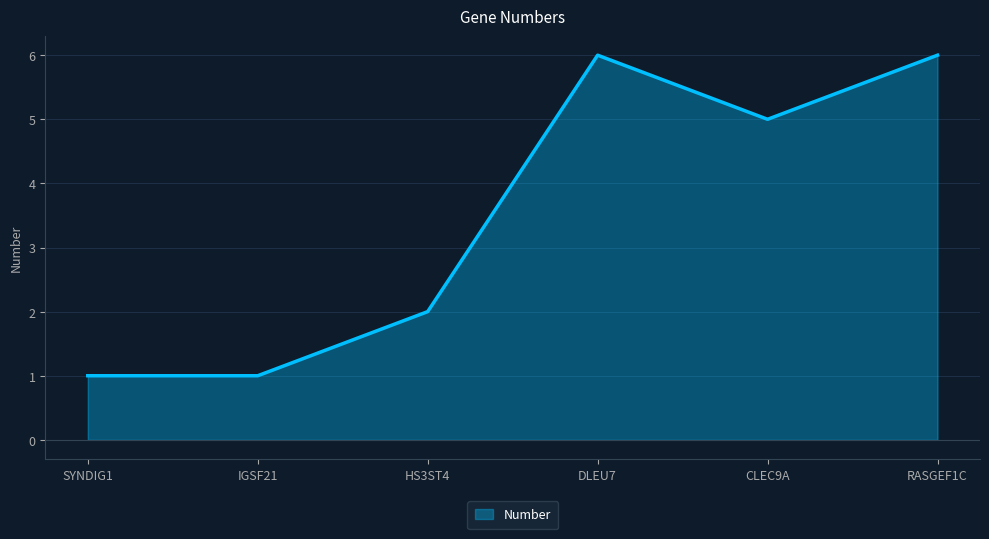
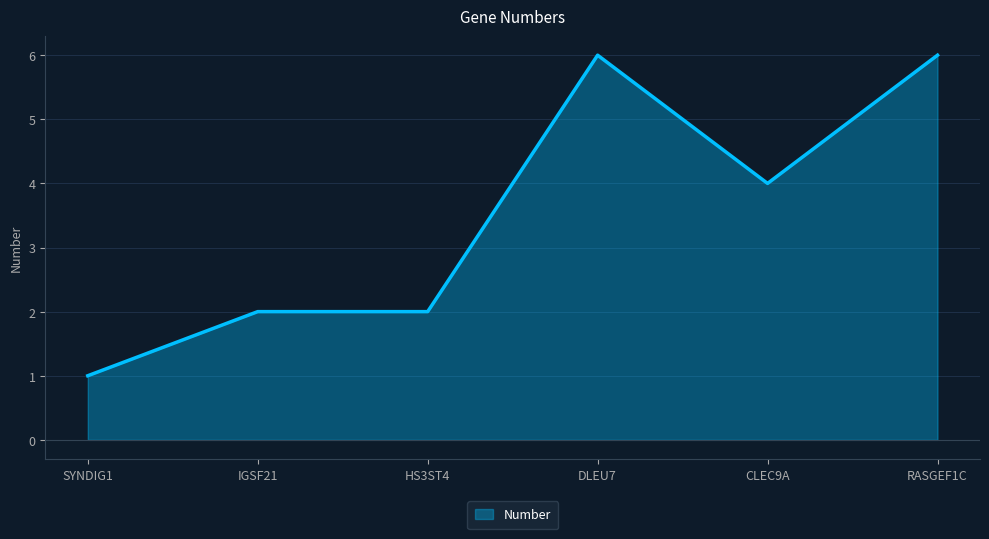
IGSF21: 1 -> 2
CLEC9A: 5 -> 4
